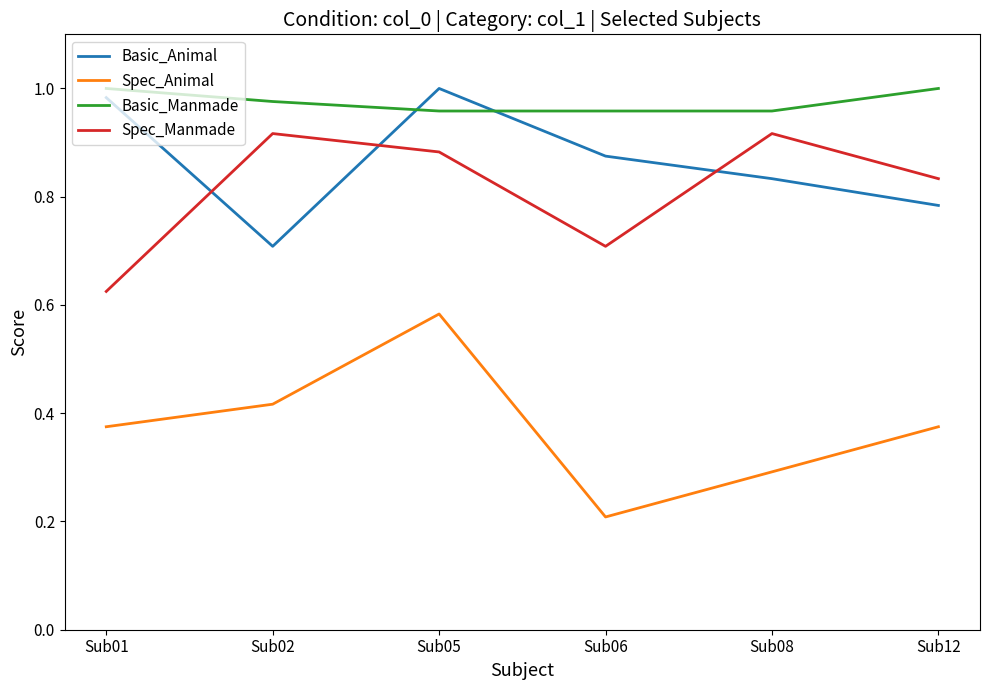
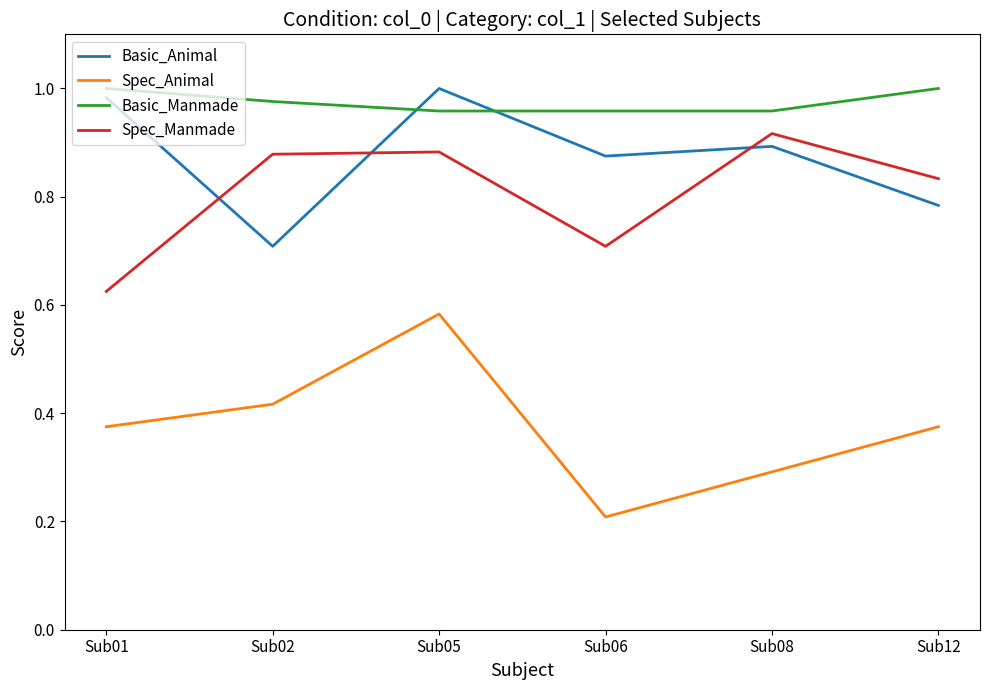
Spec_Manmade, Sub02: 0.92 -> 0.88
Basic_Animal, Sub08: 0.83 -> 0.89
